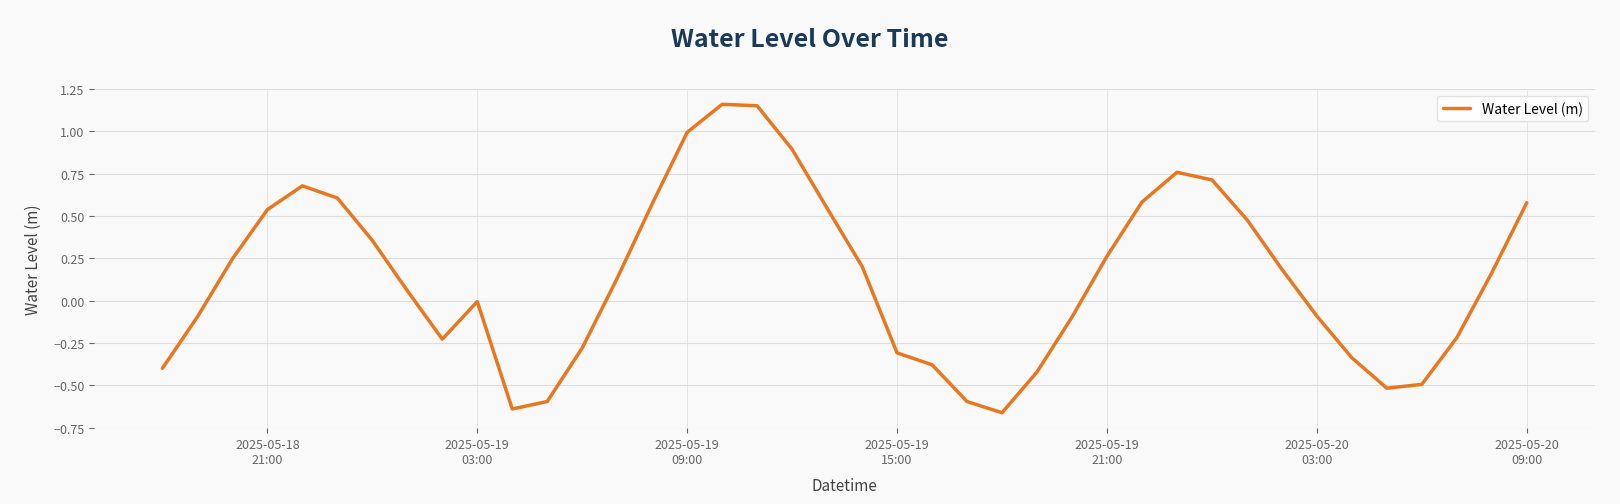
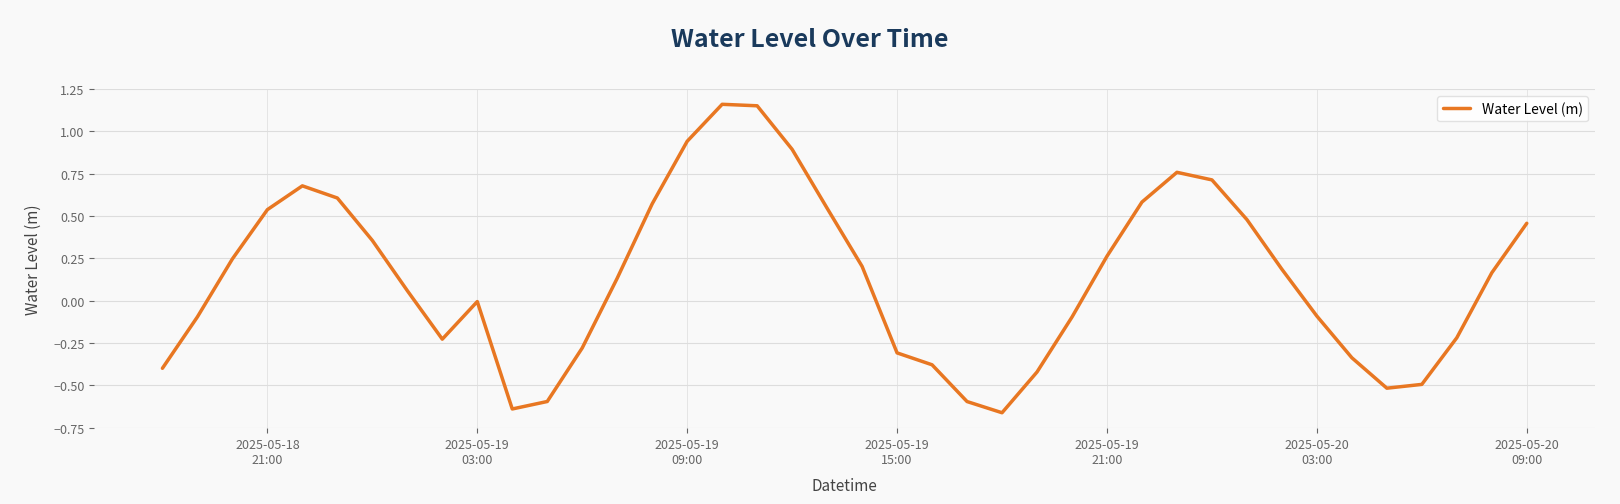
2025-05-19 09:00: 0.99 -> 0.94
2025-05-20 09:00: 0.58 -> 0.46
